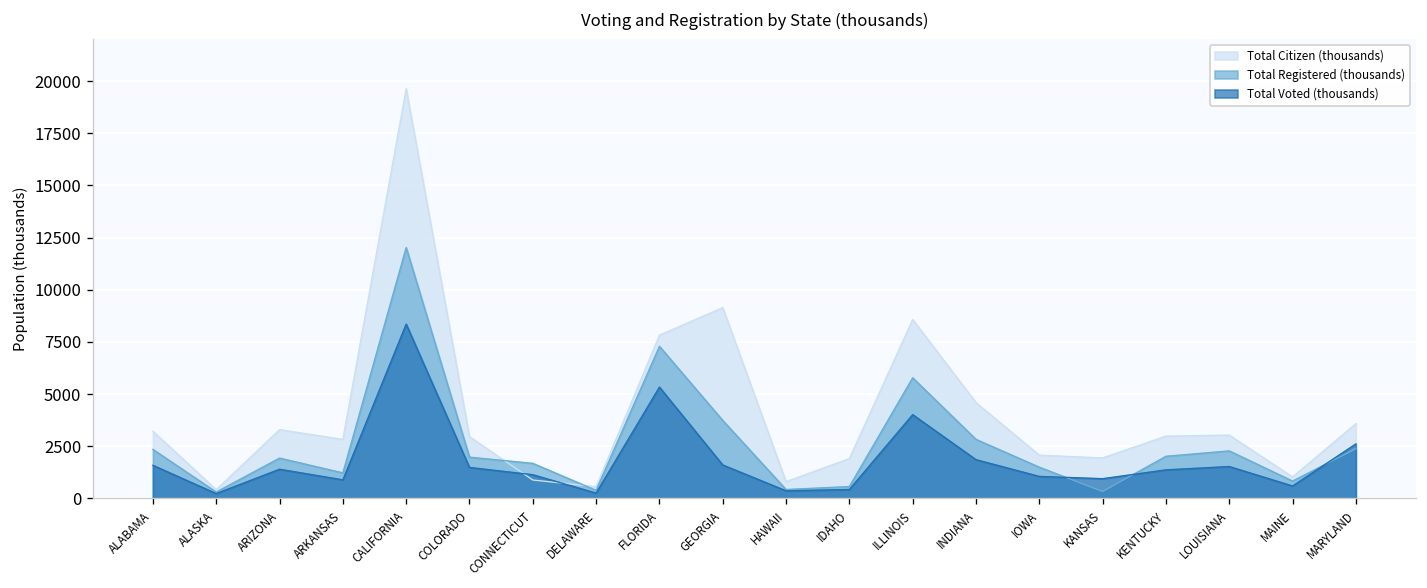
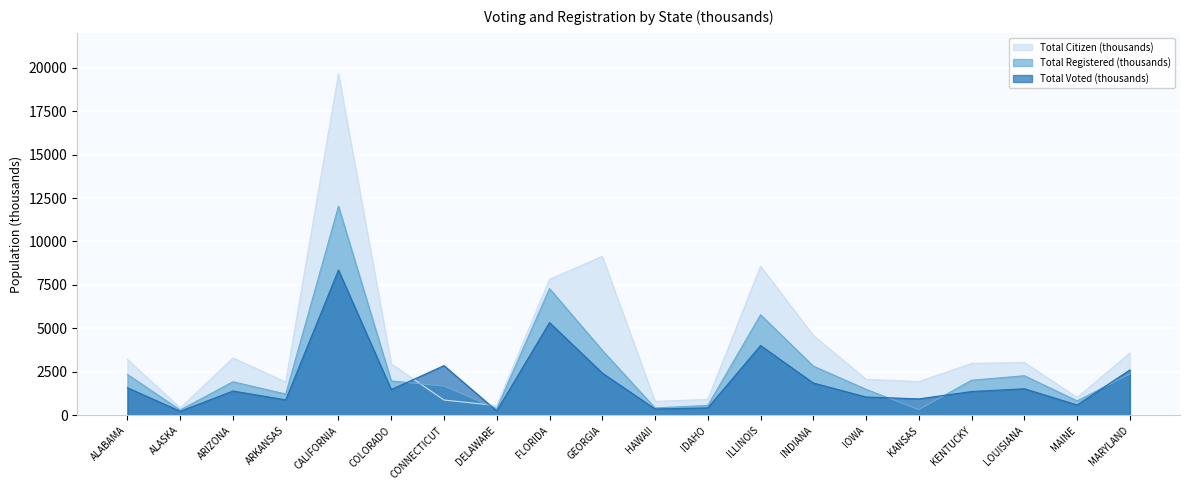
Total Citizen (thousands), ARKANSAS: 2800 -> 1900
Total Voted (thousands), CONNECTICUT: 1100 -> 2900
Total Voted (thousands), GEORGIA: 1600 -> 2400
Total Citizen (thousands), IDAHO: 1900 -> 900
